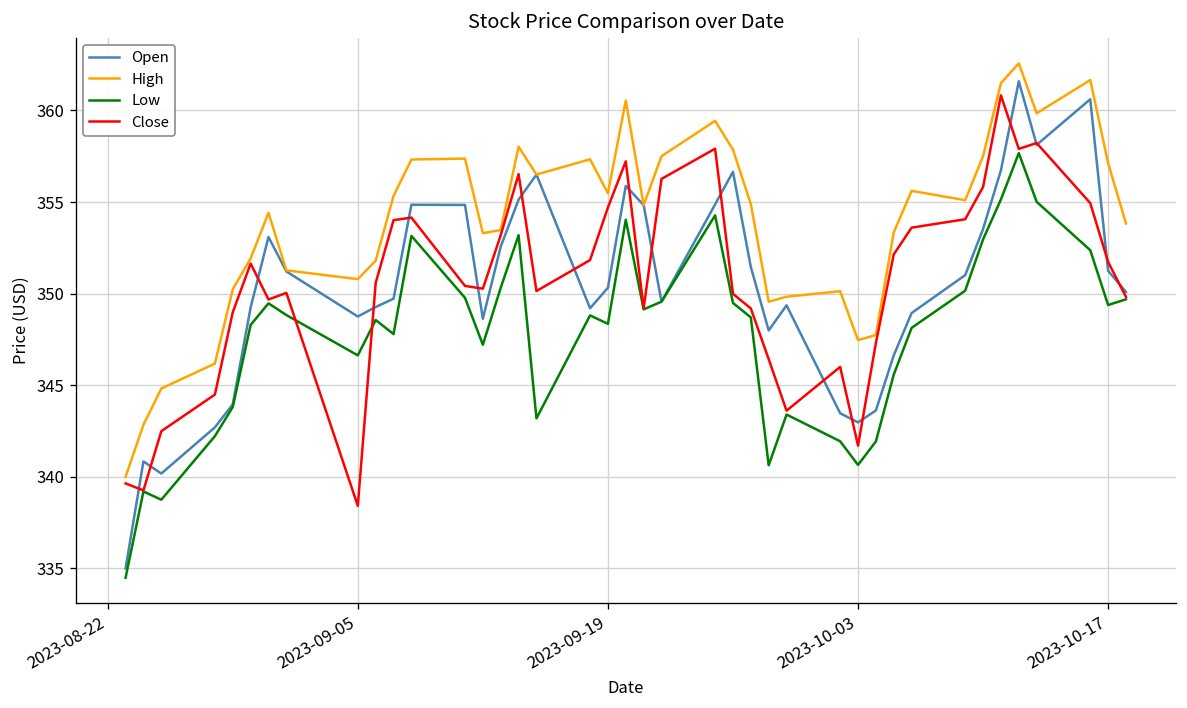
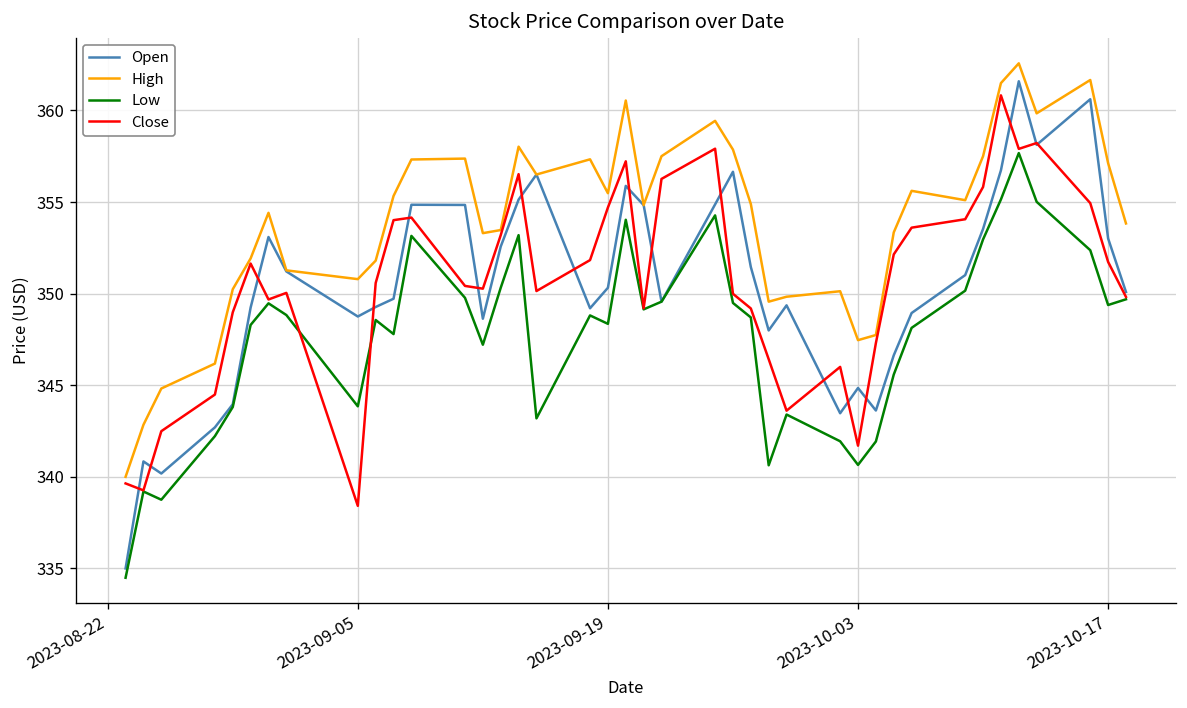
Low, 2023-09-05: 346.6 -> 343.8
Open, 2023-10-03: 343.0 -> 344.9
Open, 2023-10-17: 351.2 -> 353.0
